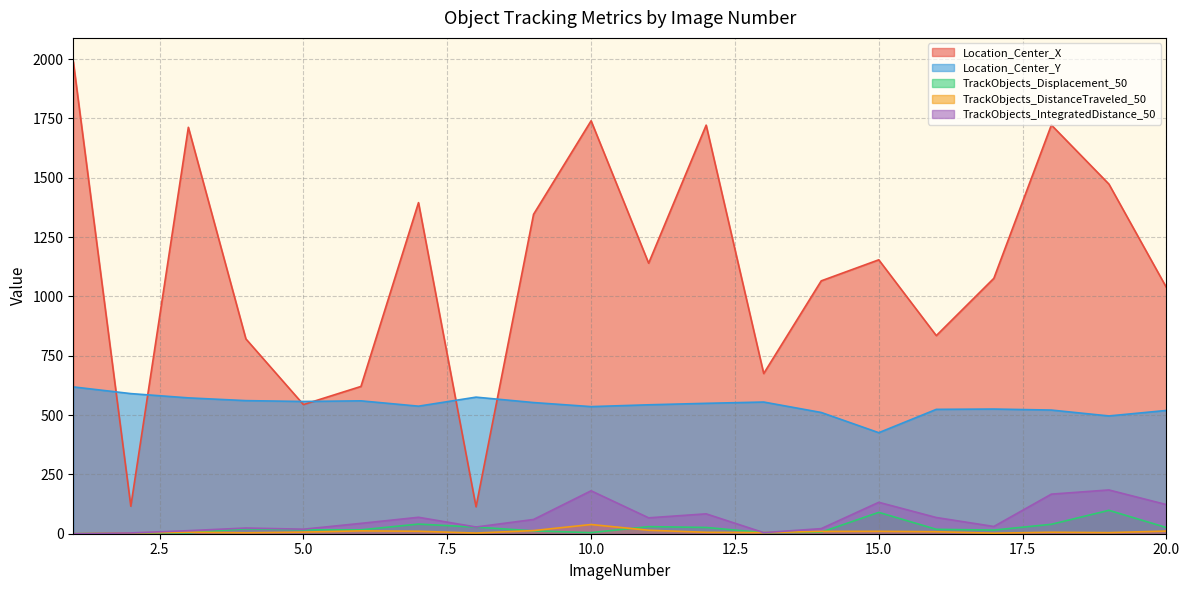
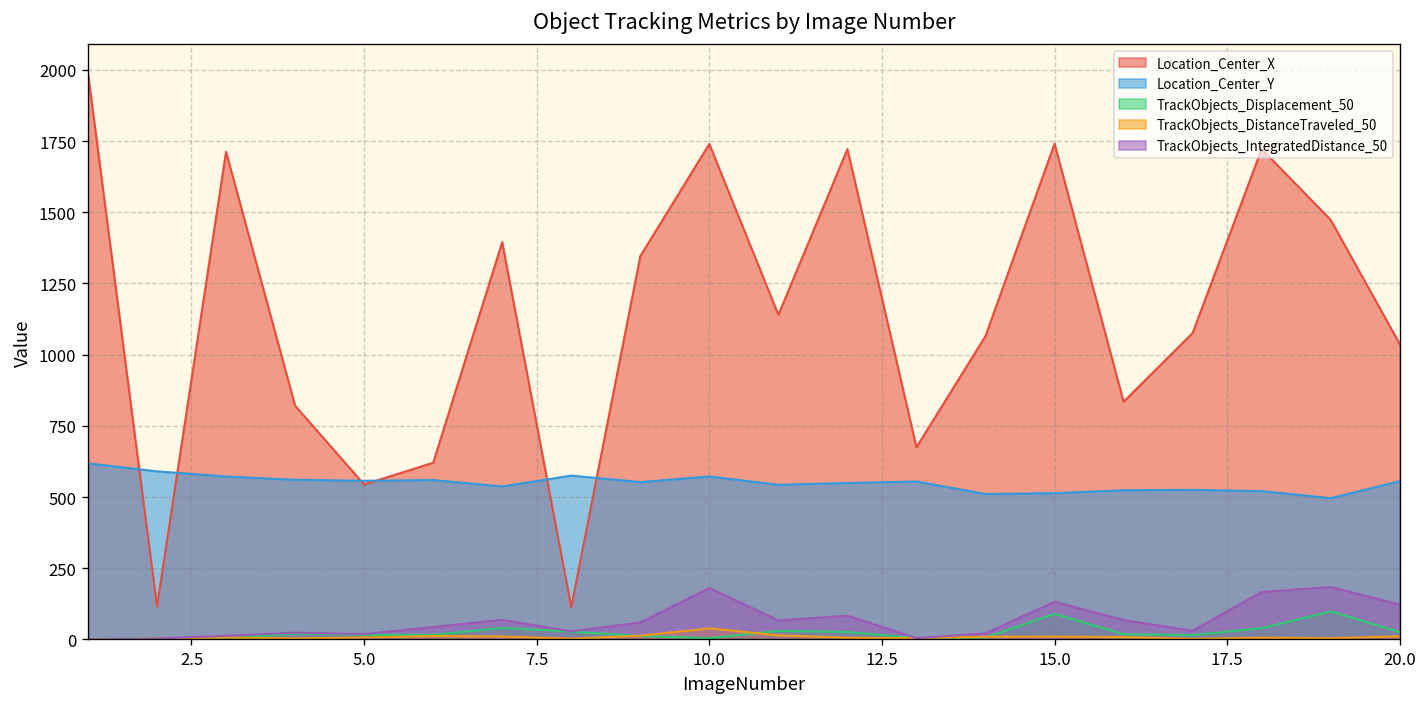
Location_Center_Y, 10.0: 540 -> 570
Location_Center_X, 15.0: 1150 -> 1740
Location_Center_Y, 15.0: 430 -> 510
Location_Center_Y, 20.0: 520 -> 560
